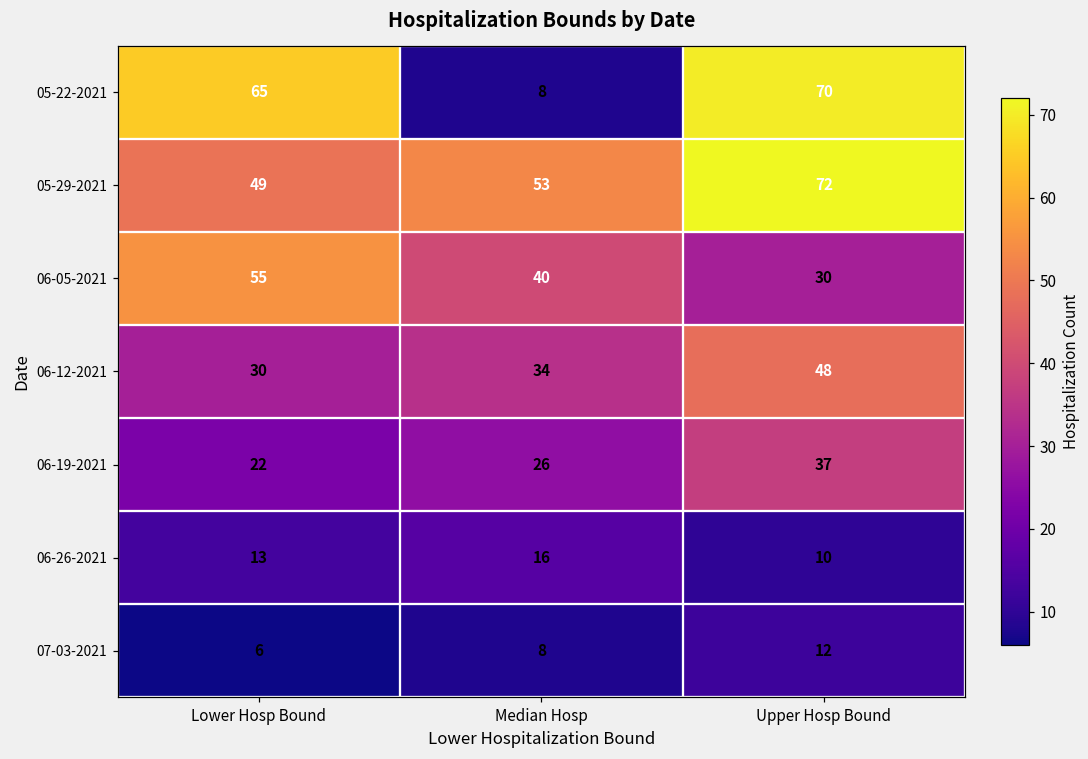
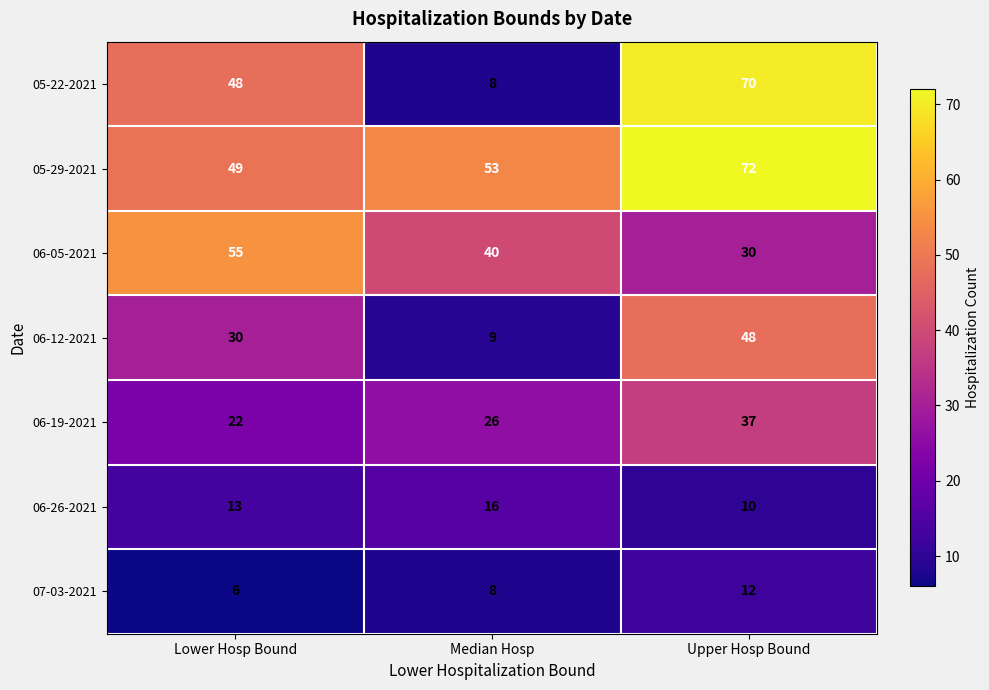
05-22-2021, Lower Hosp Bound: 65 -> 48
06-12-2021, Median Hosp: 34 -> 9
